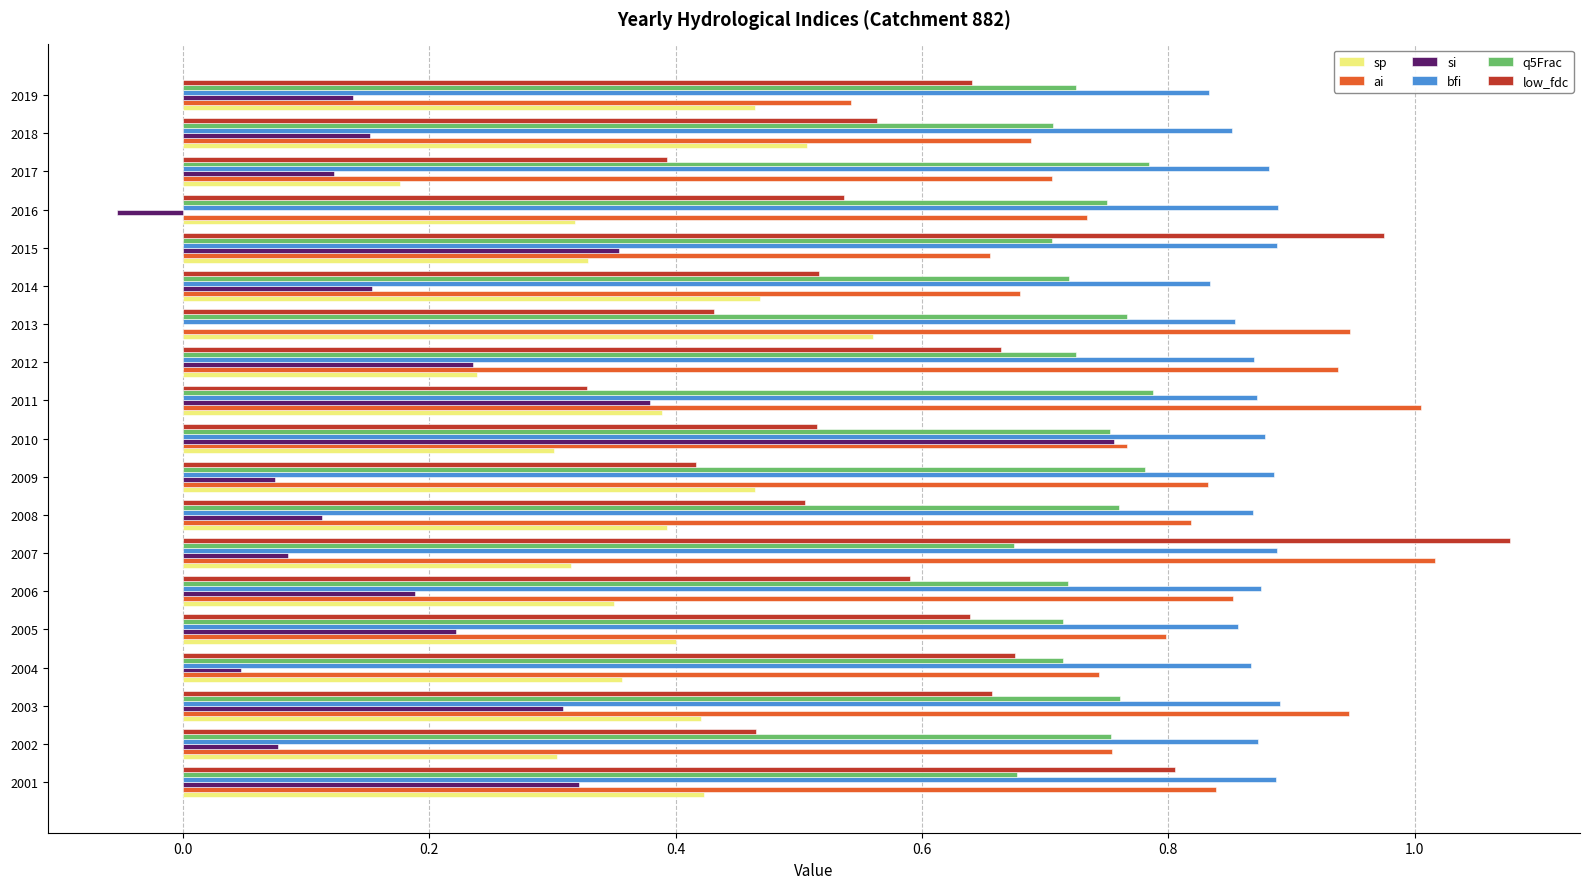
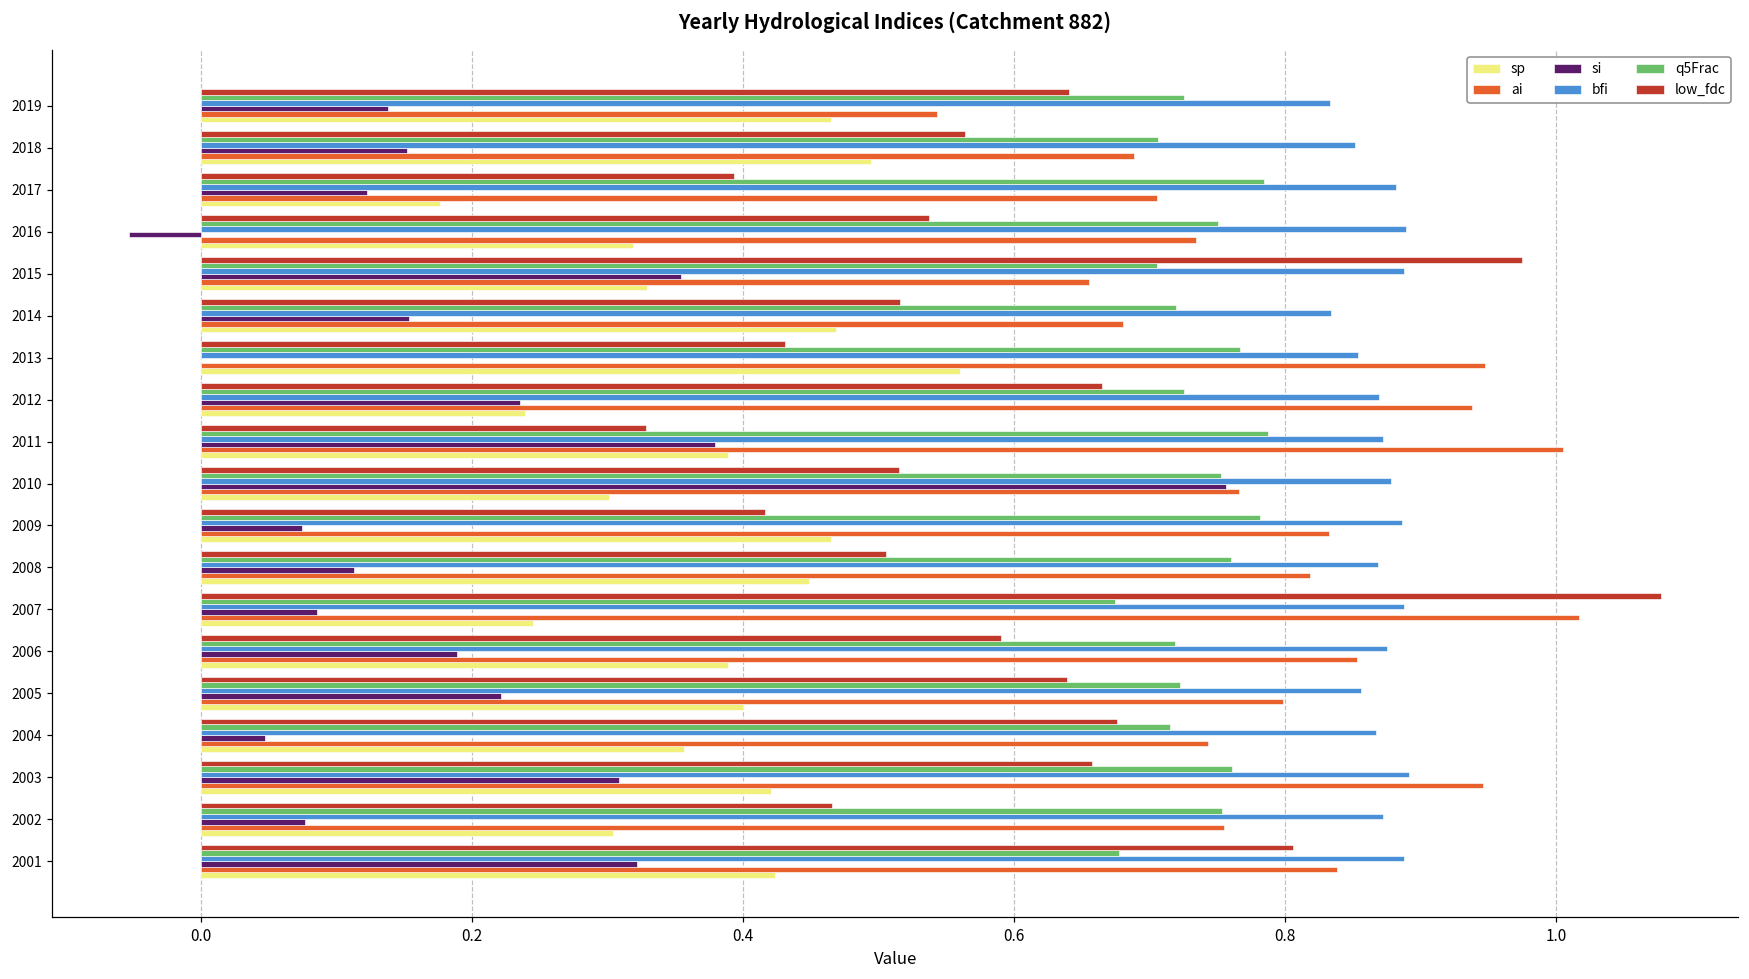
sp, 2018: 0.506 -> 0.494
sp, 2008: 0.393 -> 0.449
sp, 2007: 0.315 -> 0.245
sp, 2006: 0.350 -> 0.389
q5Frac, 2005: 0.714 -> 0.723
